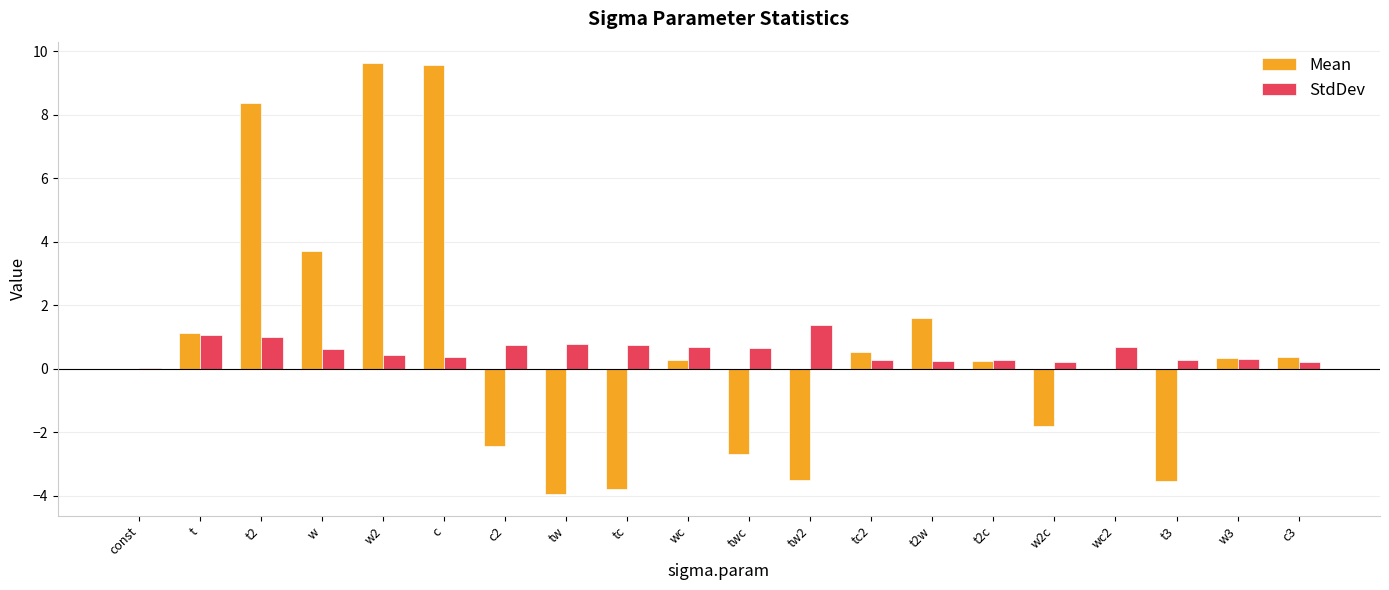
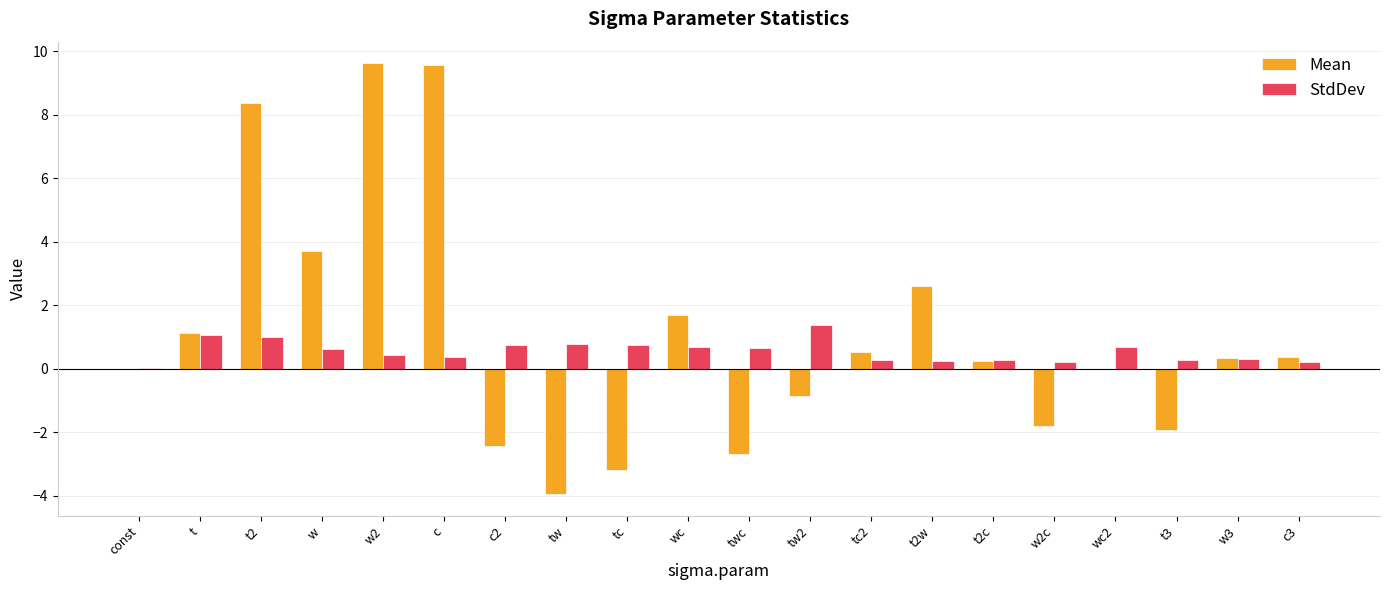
Mean, tc: -3.8 -> -3.2
Mean, wc: 0.3 -> 1.7
Mean, tw2: -3.5 -> -0.9
Mean, t2w: 1.6 -> 2.6
Mean, t3: -3.5 -> -1.9
